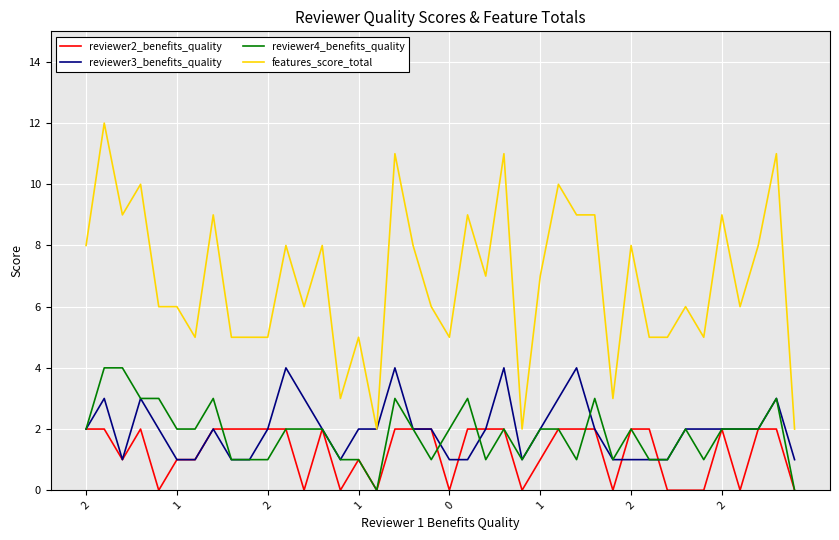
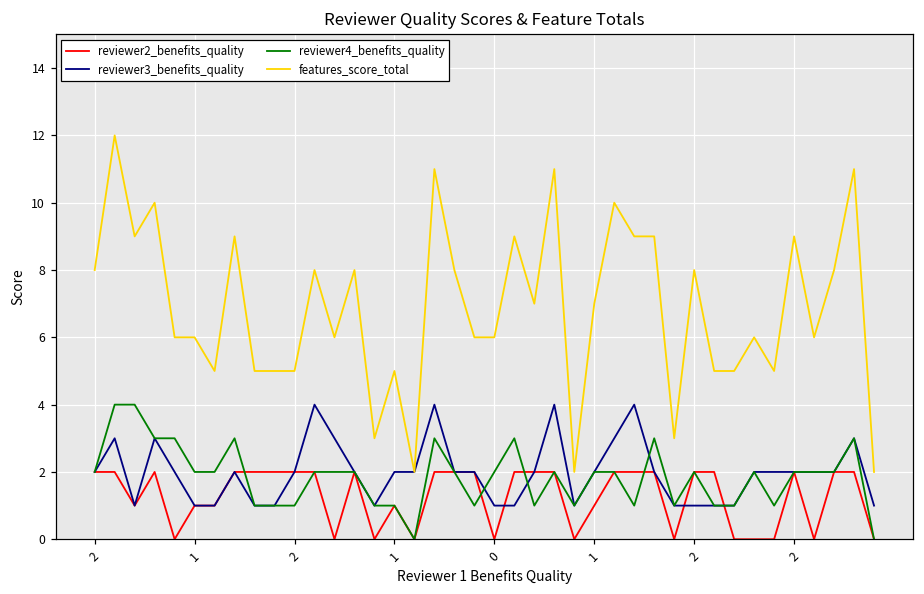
features_score_total, 0: 5 -> 6
